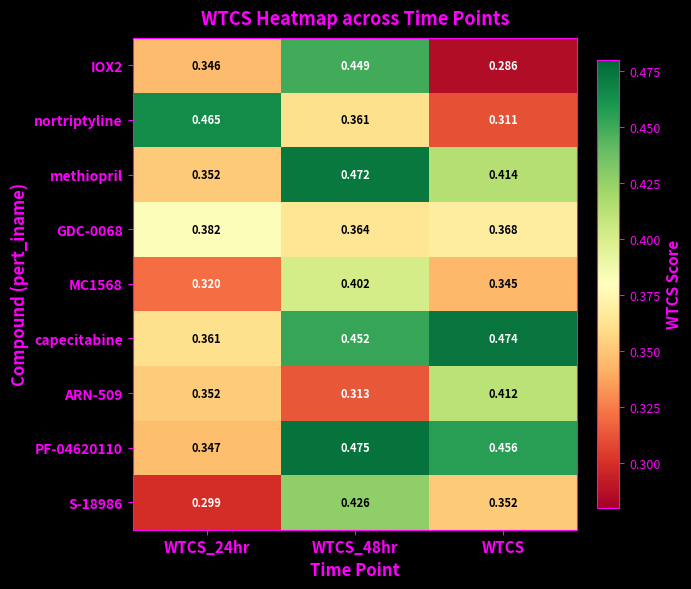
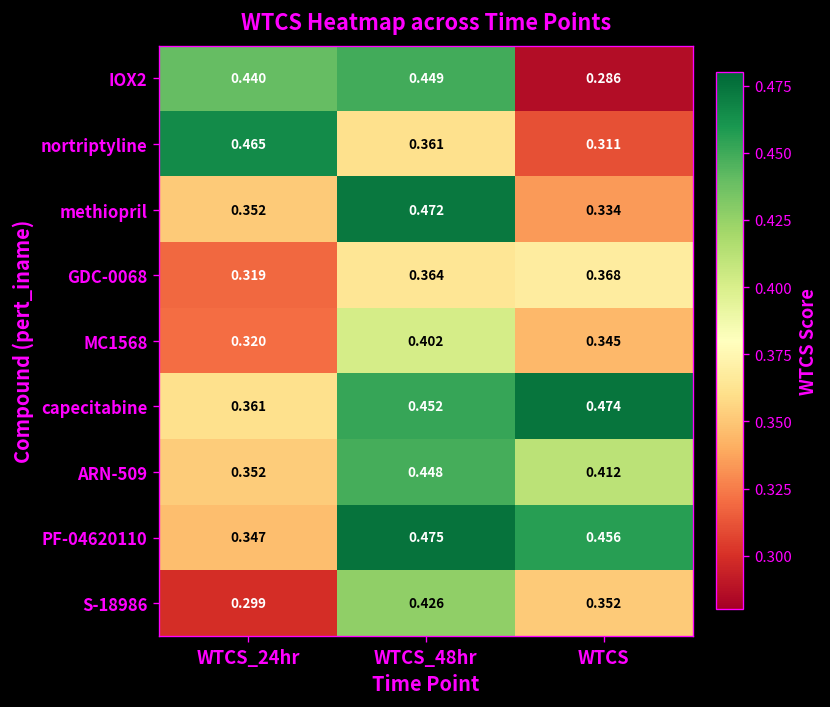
IOX2, WTCS_24hr: 0.346 -> 0.440
methiopril, WTCS: 0.414 -> 0.334
GDC-0068, WTCS_24hr: 0.382 -> 0.319
ARN-509, WTCS_48hr: 0.313 -> 0.448
